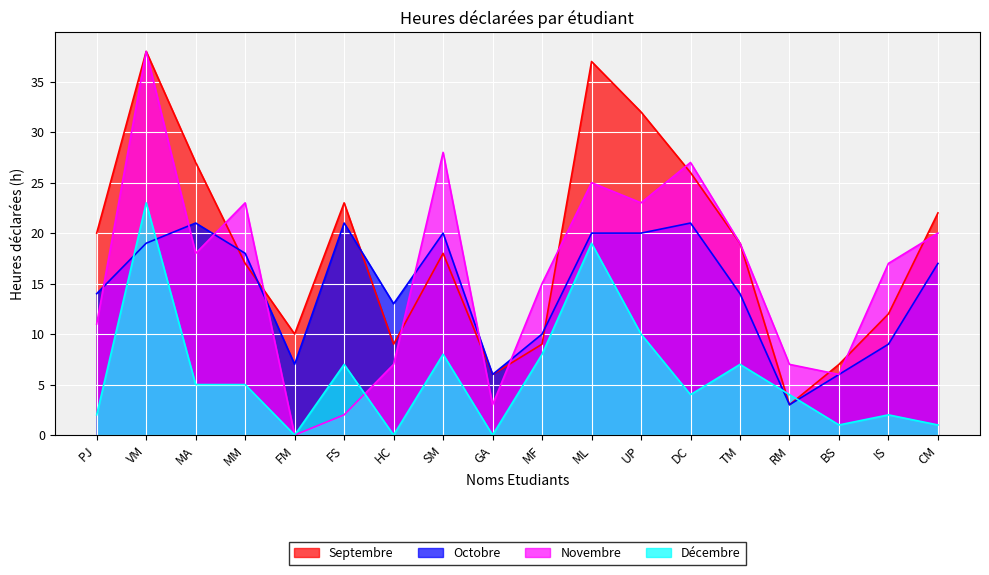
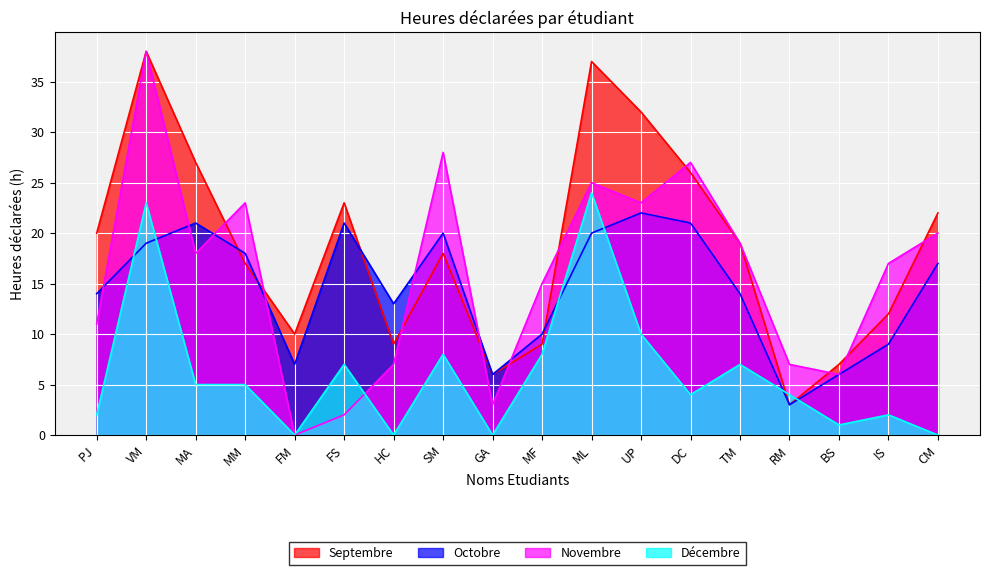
Décembre, ML: 19 -> 24
Octobre, UP: 20 -> 22
Décembre, CM: 1 -> 0
